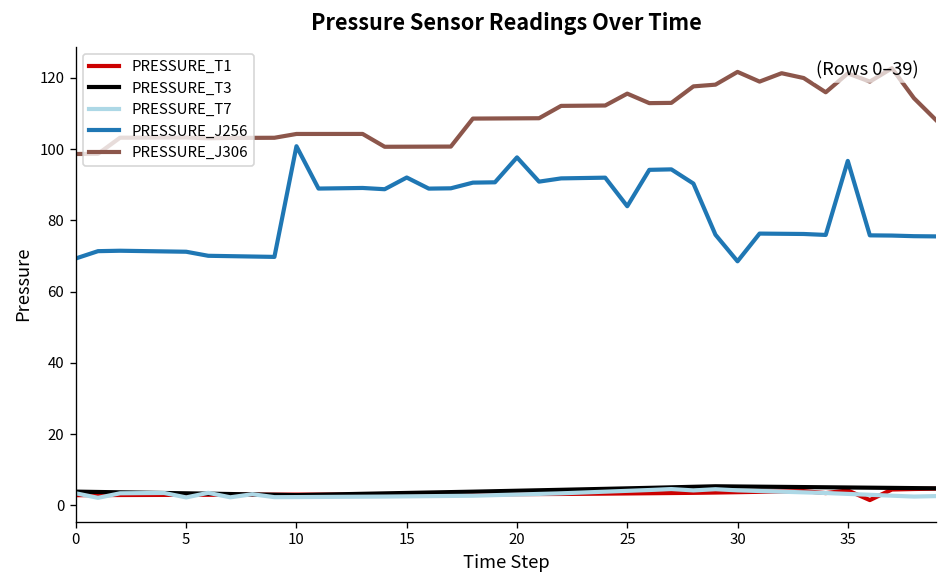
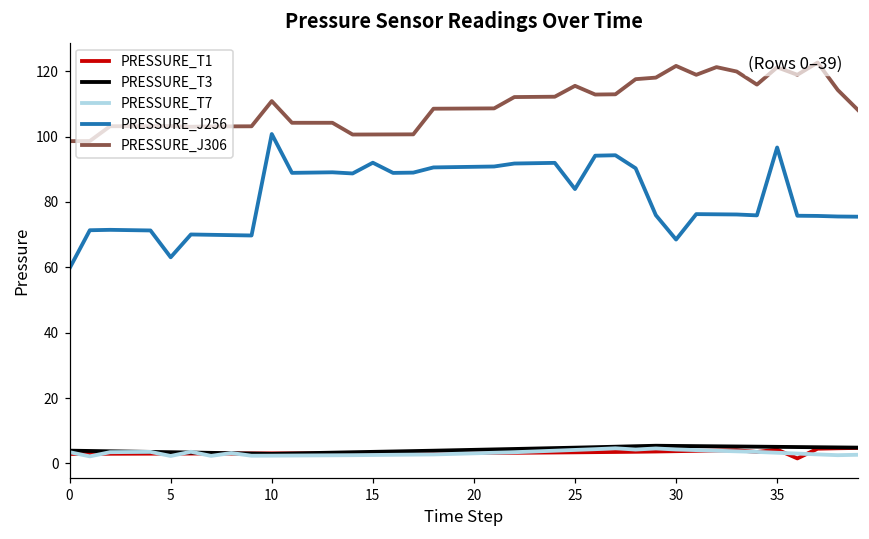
PRESSURE_J256, 0: 69 -> 60
PRESSURE_J256, 5: 71 -> 63
PRESSURE_J306, 10: 104 -> 111
PRESSURE_J256, 20: 98 -> 91
